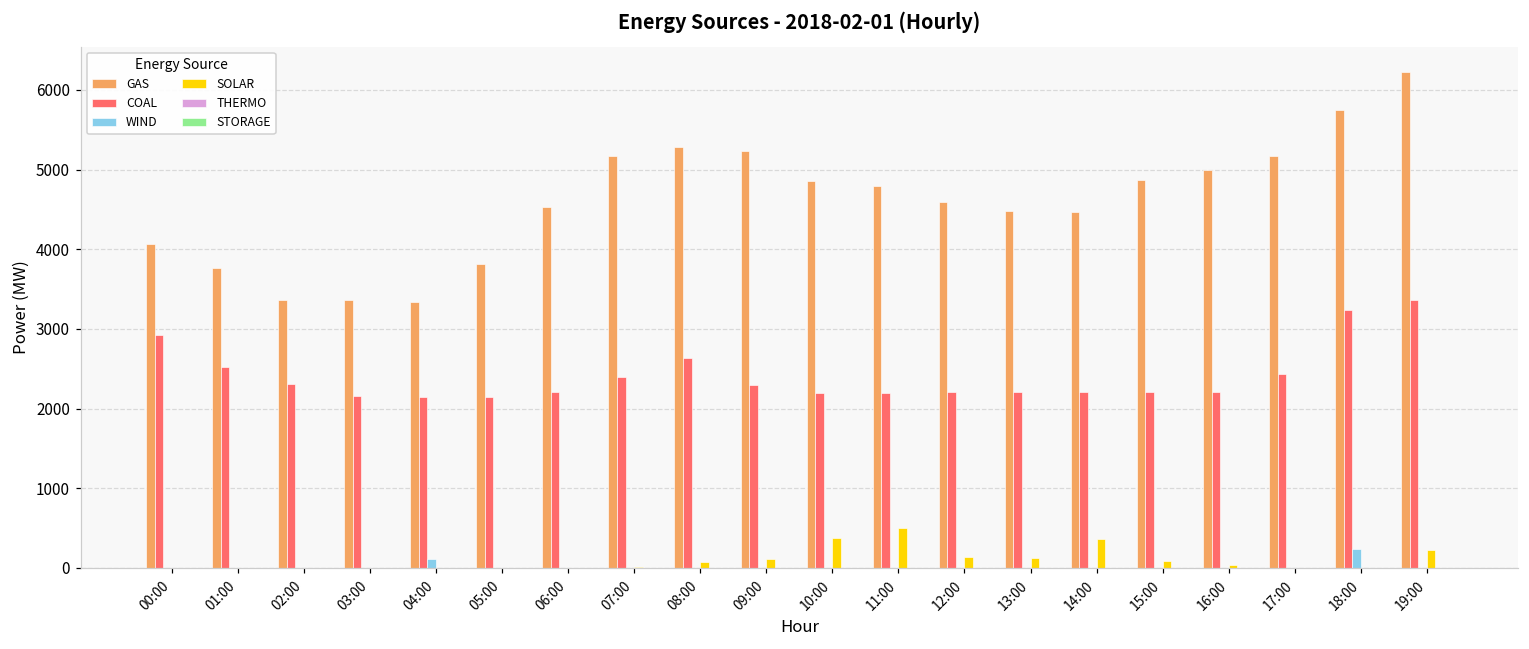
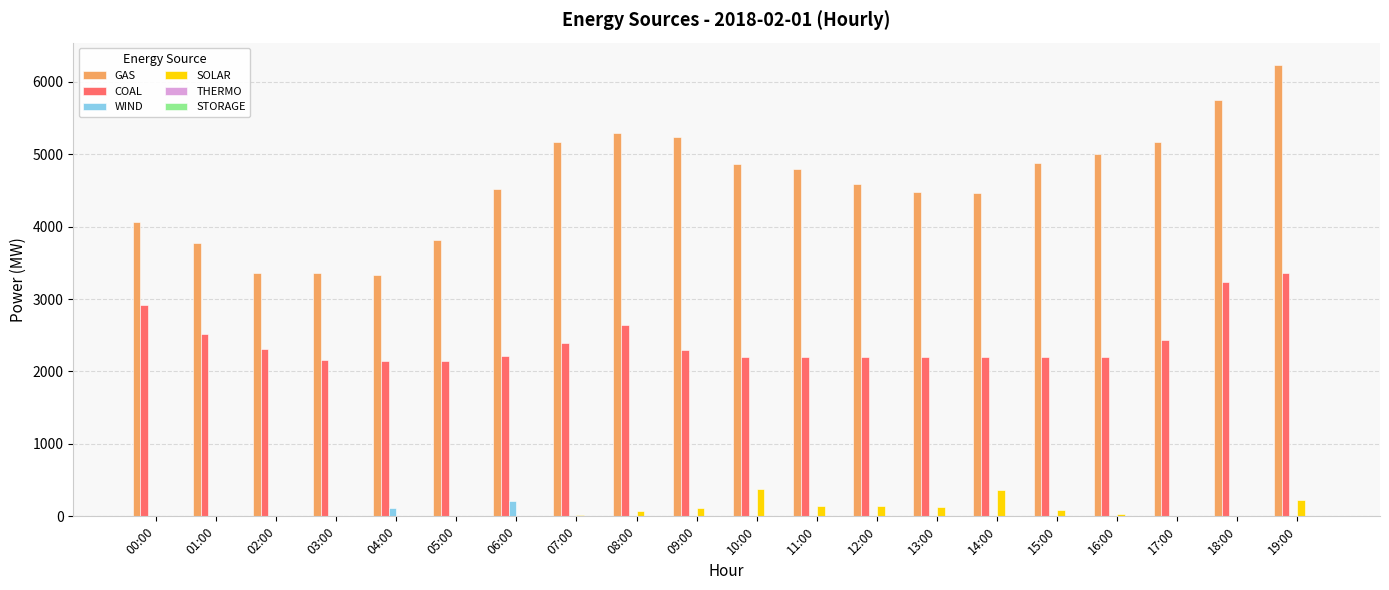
WIND, 06:00: 0 -> 200
SOLAR, 11:00: 500 -> 100
WIND, 18:00: 200 -> 0
